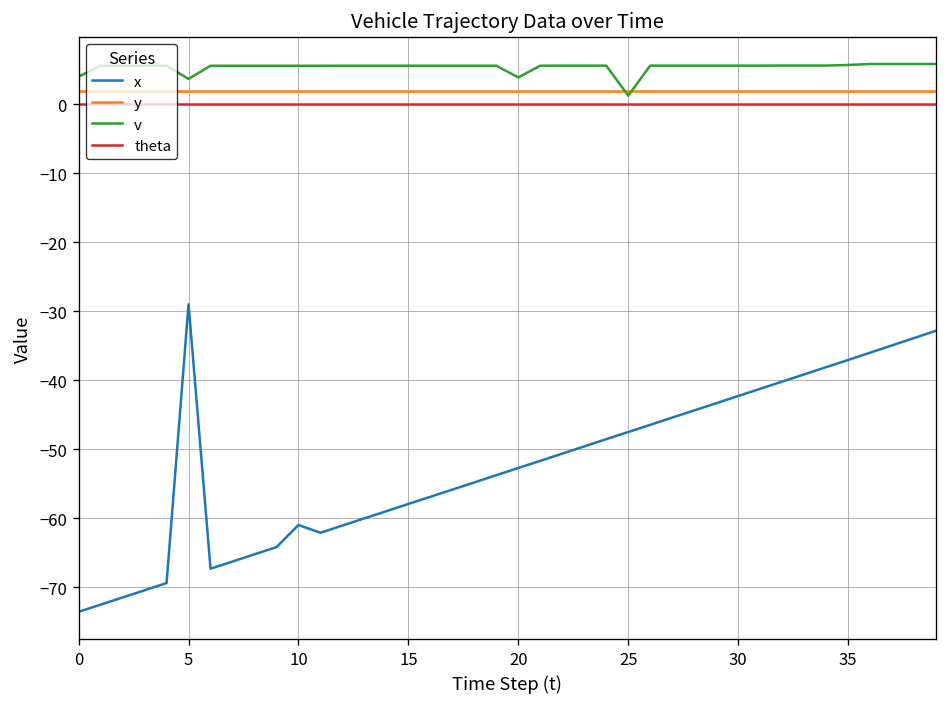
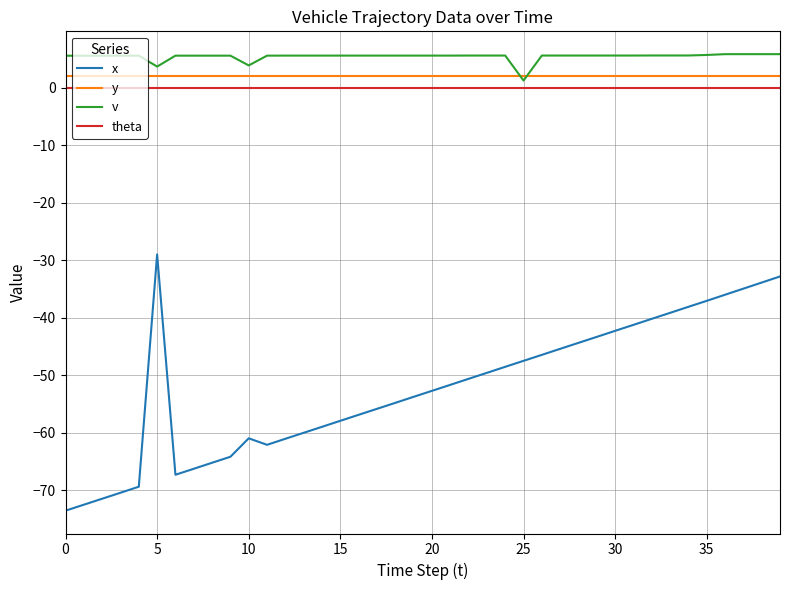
v, 0: 4 -> 6
v, 10: 6 -> 4
v, 20: 4 -> 6
